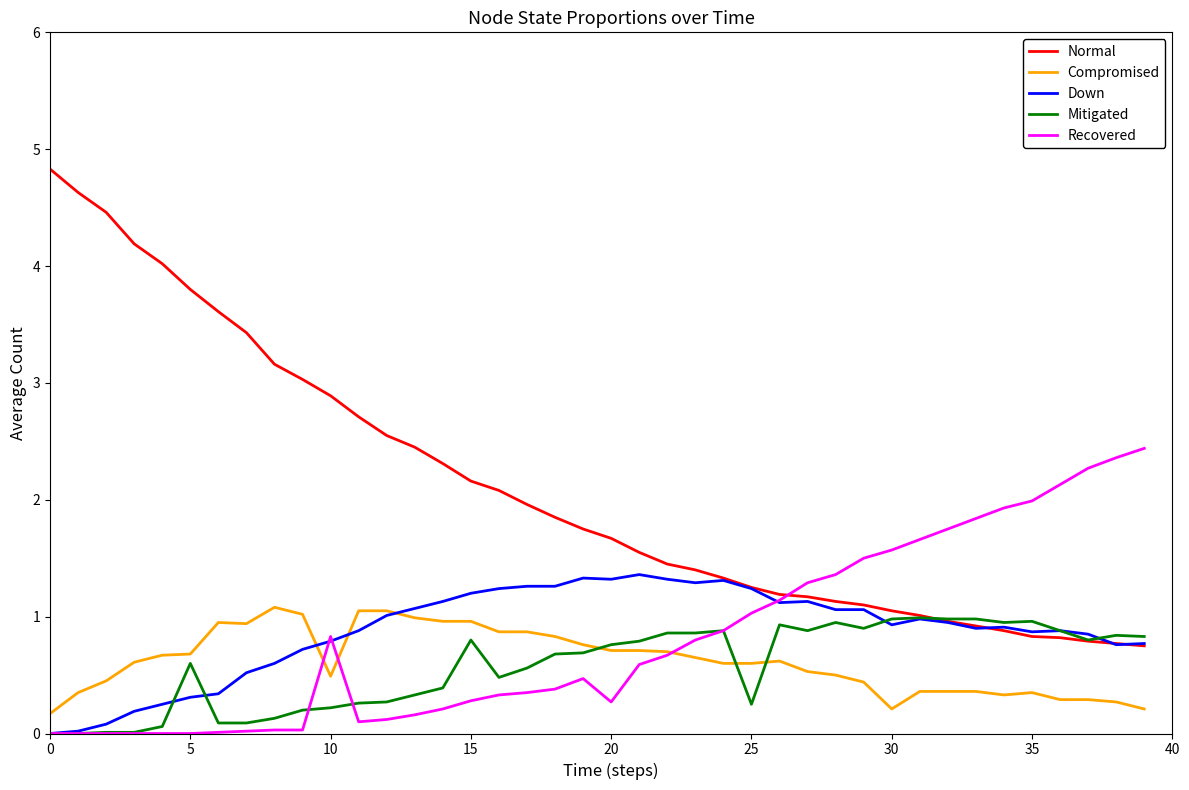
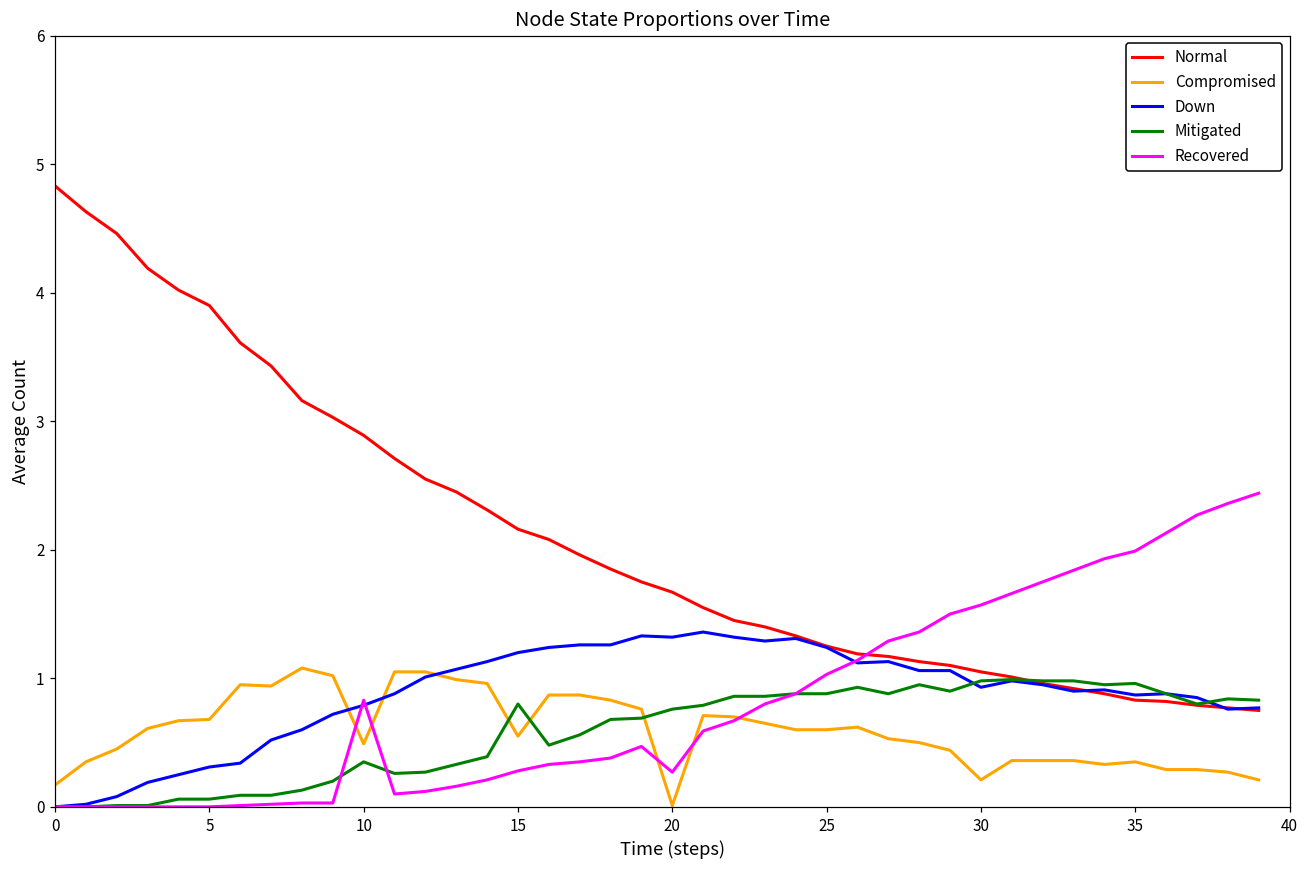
Normal, 5: 3.8 -> 3.9
Mitigated, 5: 0.60 -> 0.06
Mitigated, 10: 0.22 -> 0.35
Compromised, 15: 0.96 -> 0.55
Compromised, 20: 0.71 -> 0.01
Mitigated, 25: 0.25 -> 0.88
